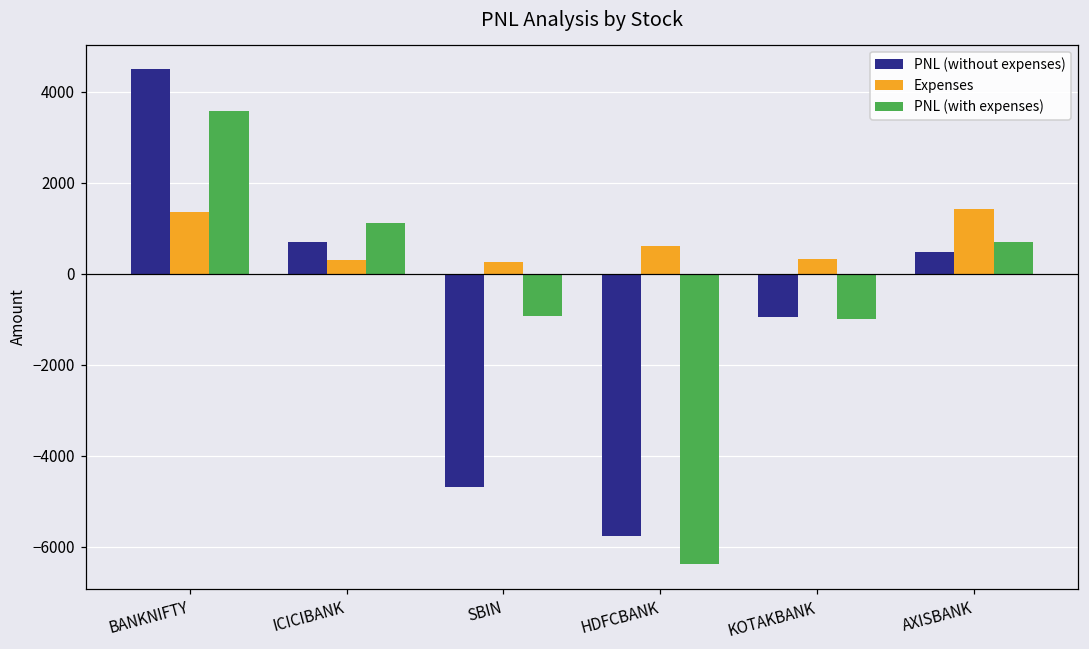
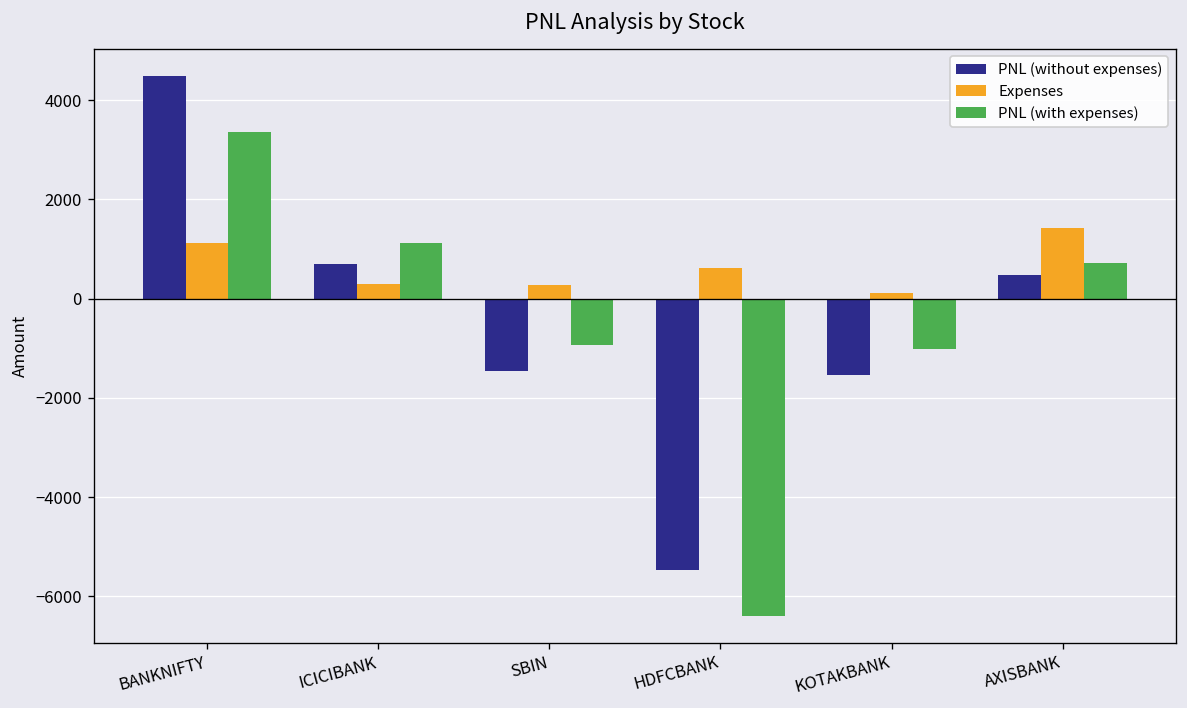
Expenses, BANKNIFTY: 1300 -> 1100
PNL (with expenses), BANKNIFTY: 3600 -> 3400
PNL (without expenses), SBIN: -4700 -> -1500
PNL (without expenses), HDFCBANK: -5800 -> -5500
PNL (without expenses), KOTAKBANK: -1000 -> -1500
Expenses, KOTAKBANK: 300 -> 100
